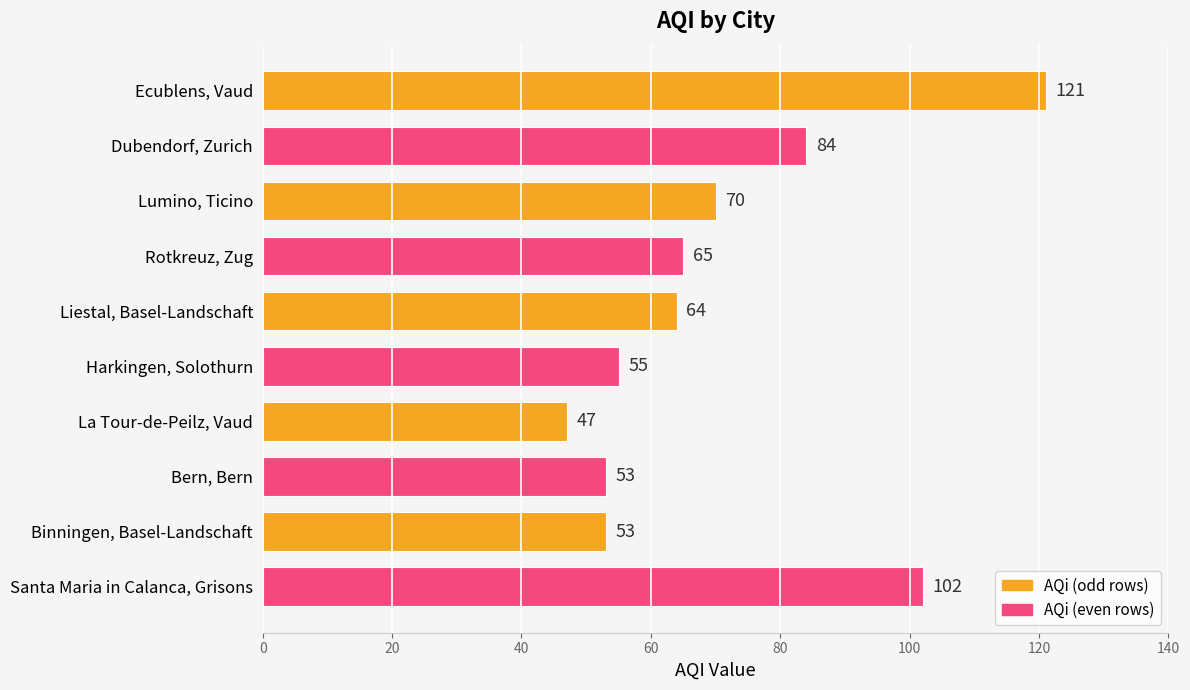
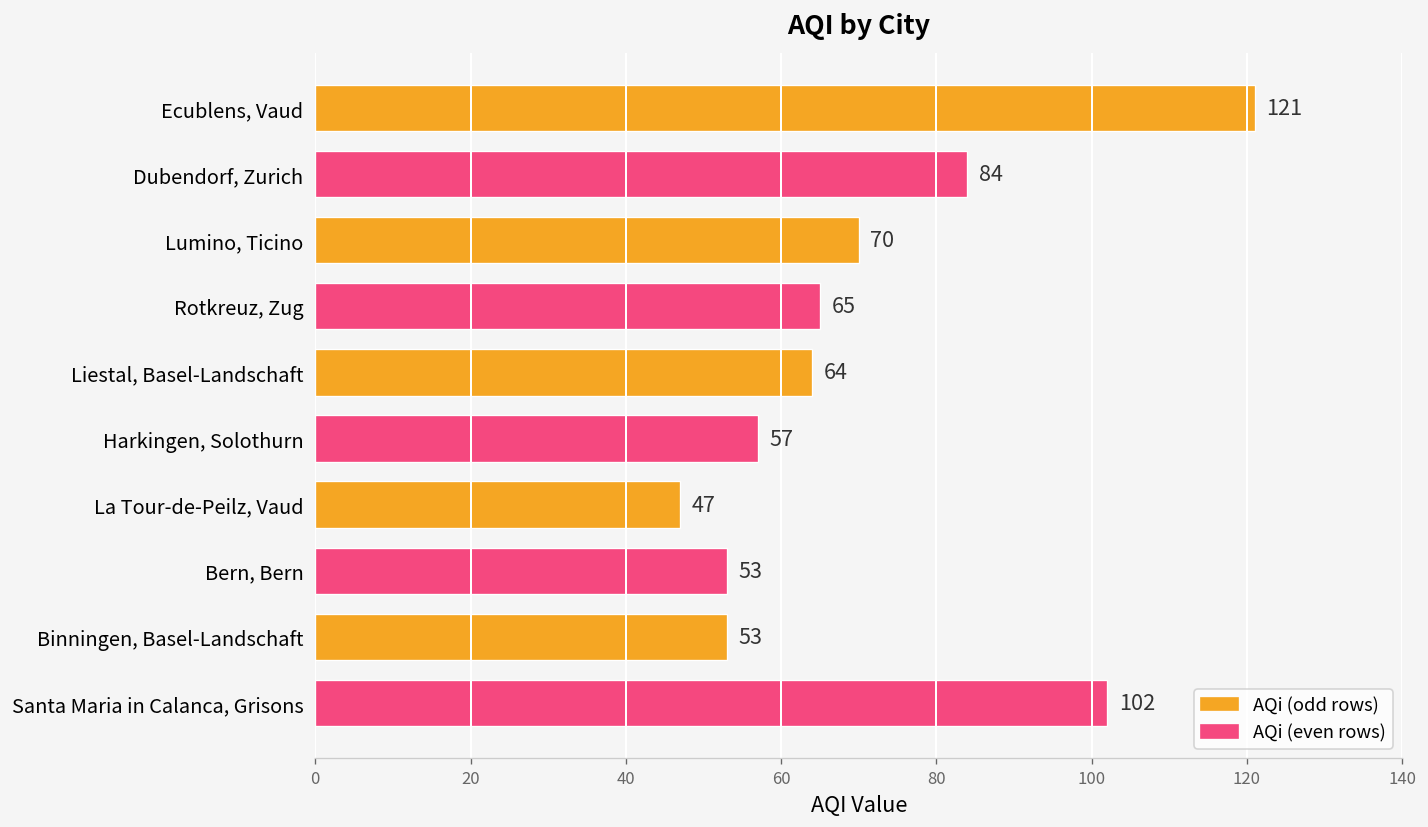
Harkingen, Solothurn: 55 -> 57
